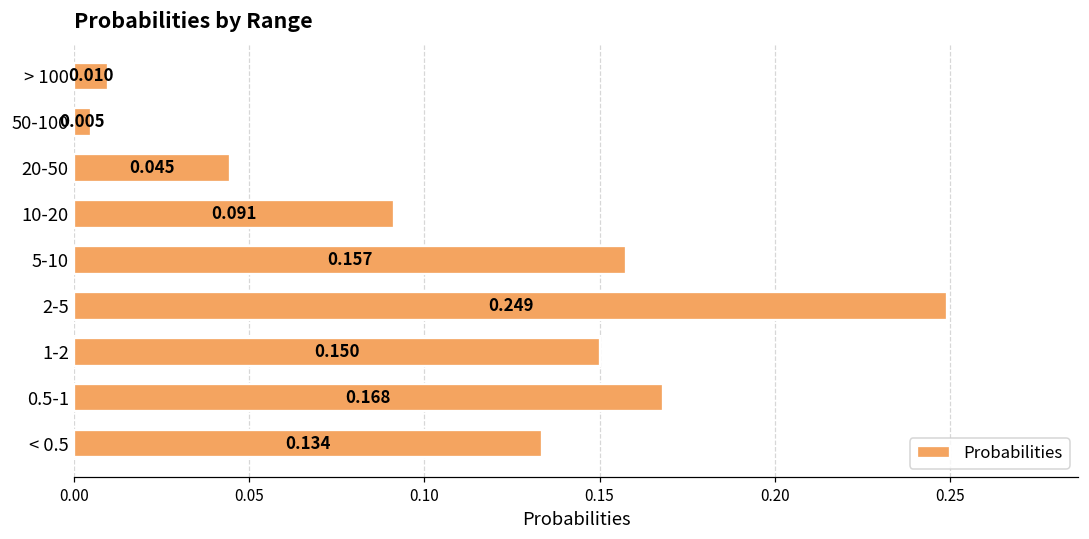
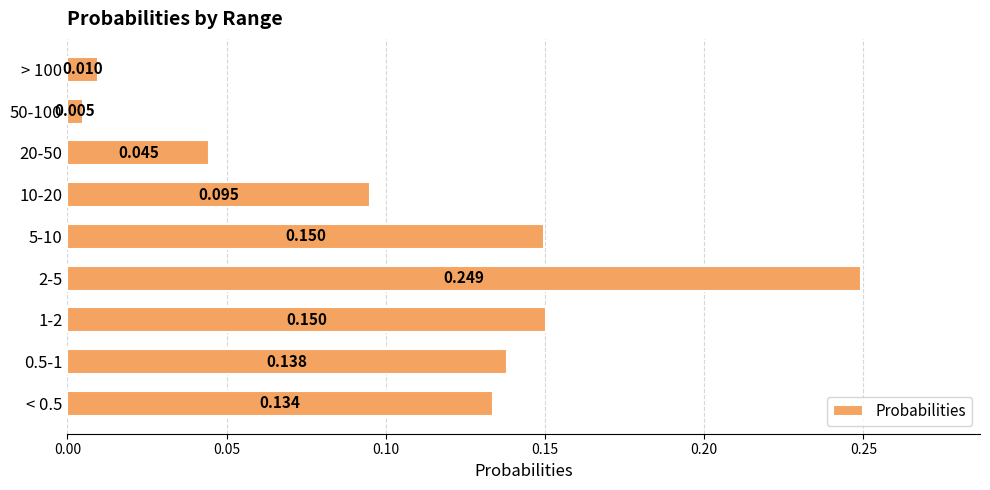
10-20: 0.091 -> 0.095
5-10: 0.157 -> 0.150
0.5-1: 0.168 -> 0.138
